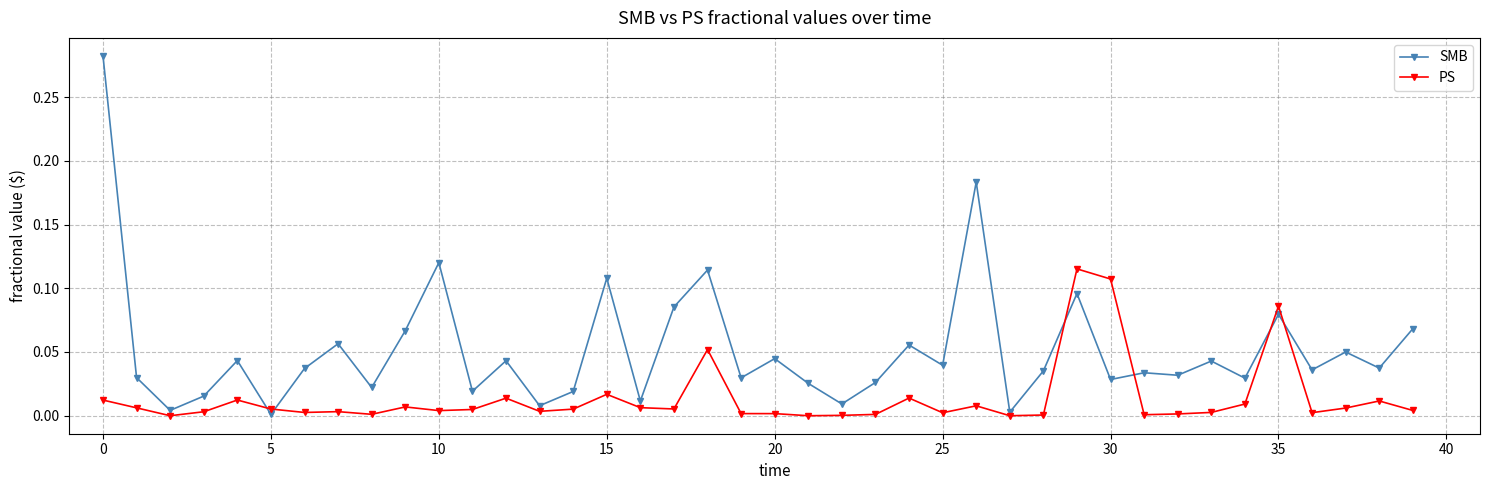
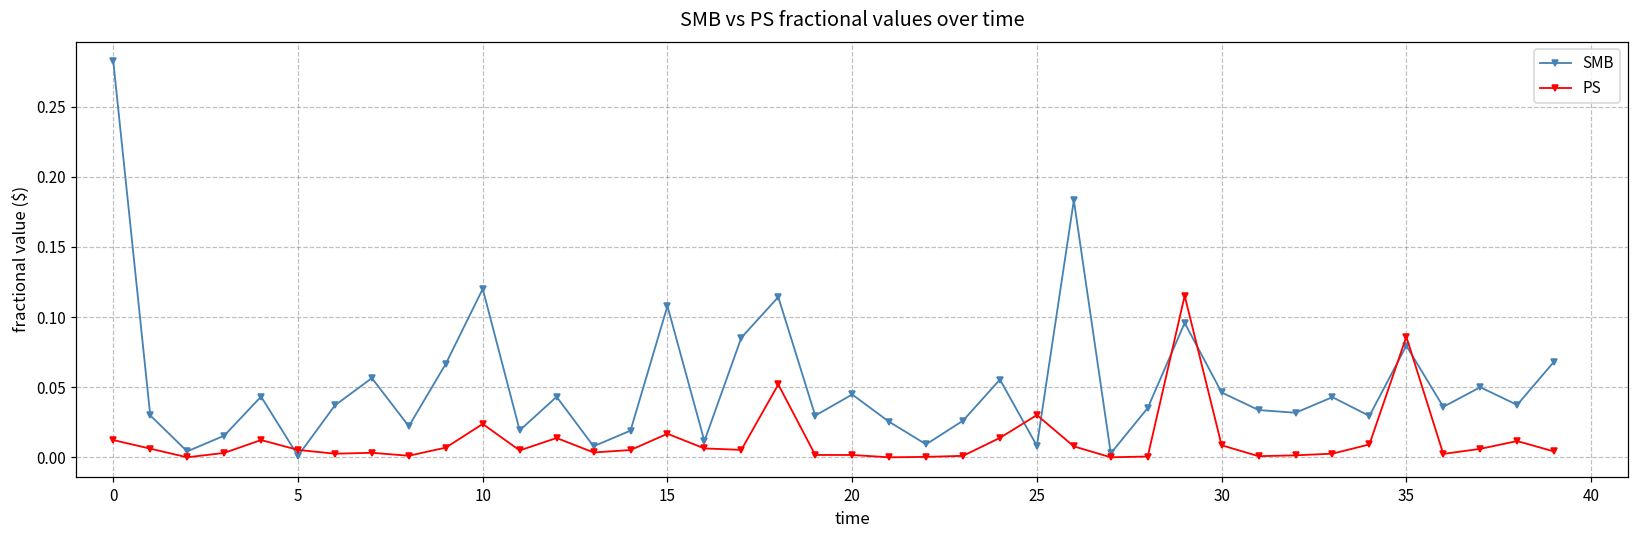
PS, 10: 0.004 -> 0.024
SMB, 25: 0.040 -> 0.008
PS, 25: 0.002 -> 0.030
SMB, 30: 0.028 -> 0.046
PS, 30: 0.107 -> 0.009
